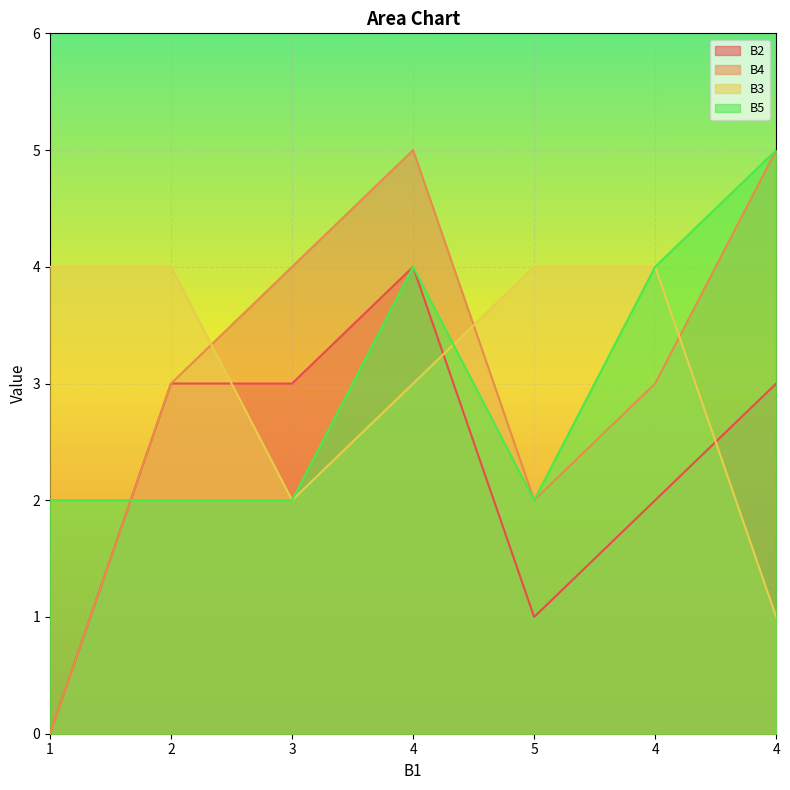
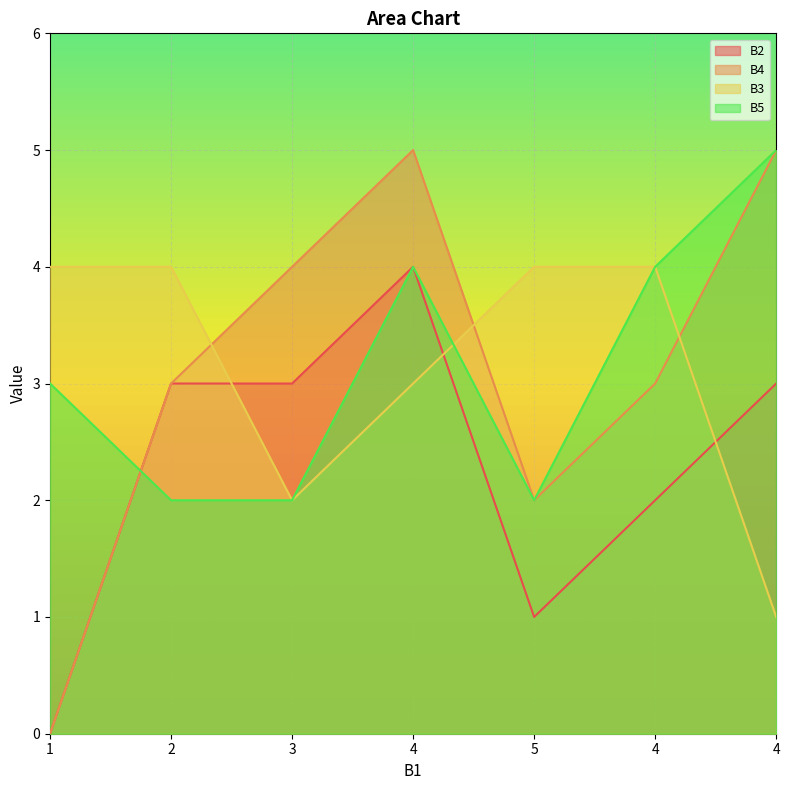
B5, 1: 2 -> 3
